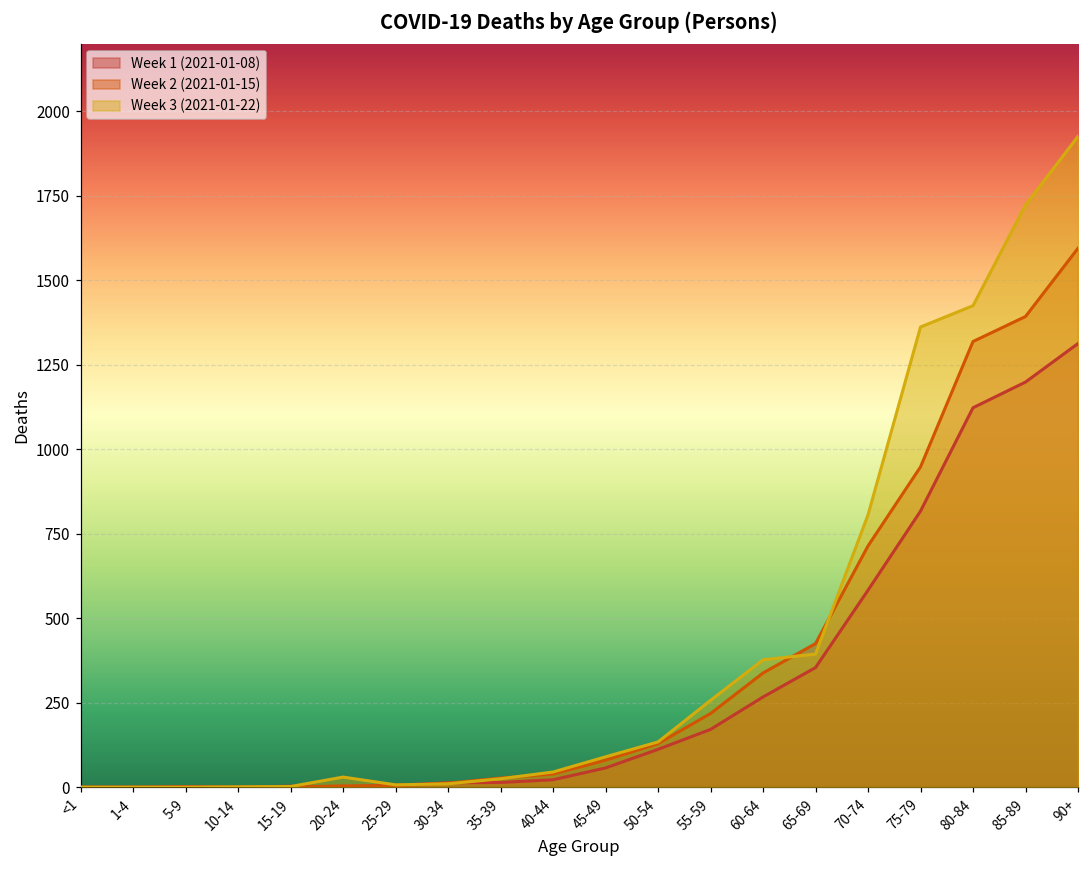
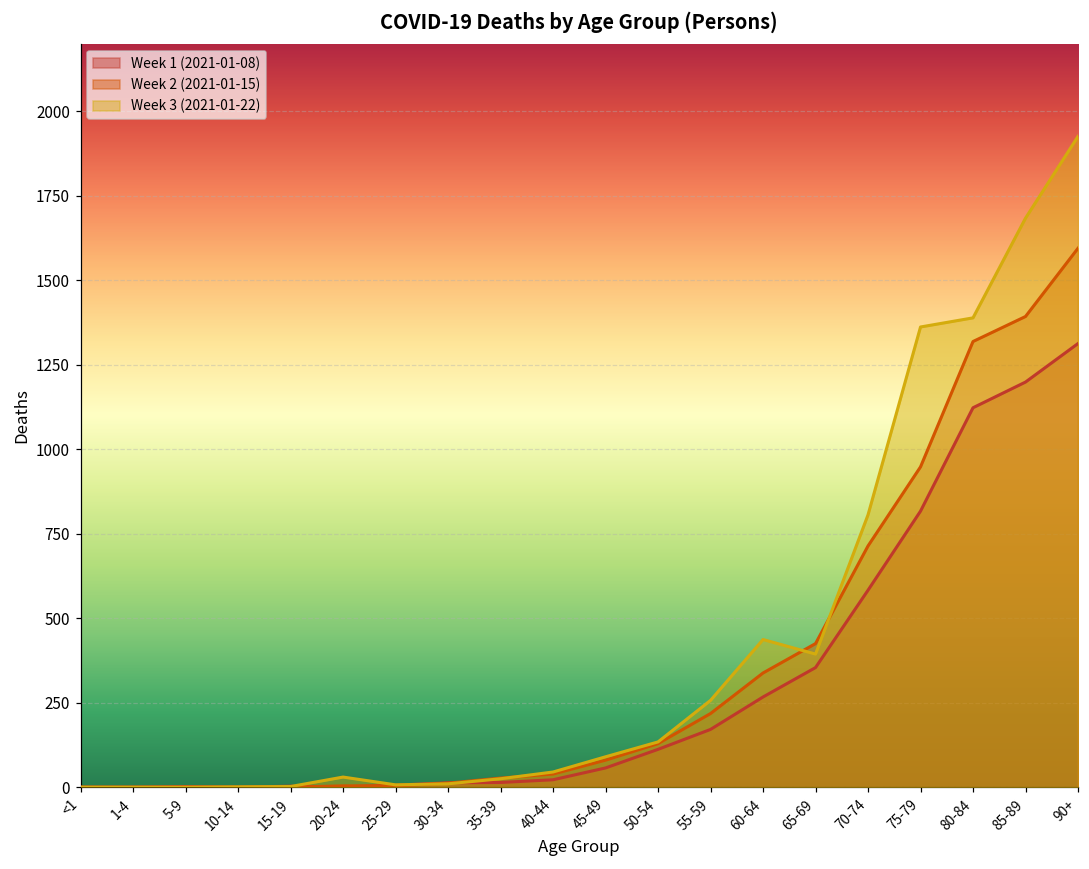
Week 3 (2021-01-22), 60-64: 380 -> 440
Week 3 (2021-01-22), 80-84: 1430 -> 1390
Week 3 (2021-01-22), 85-89: 1720 -> 1680
